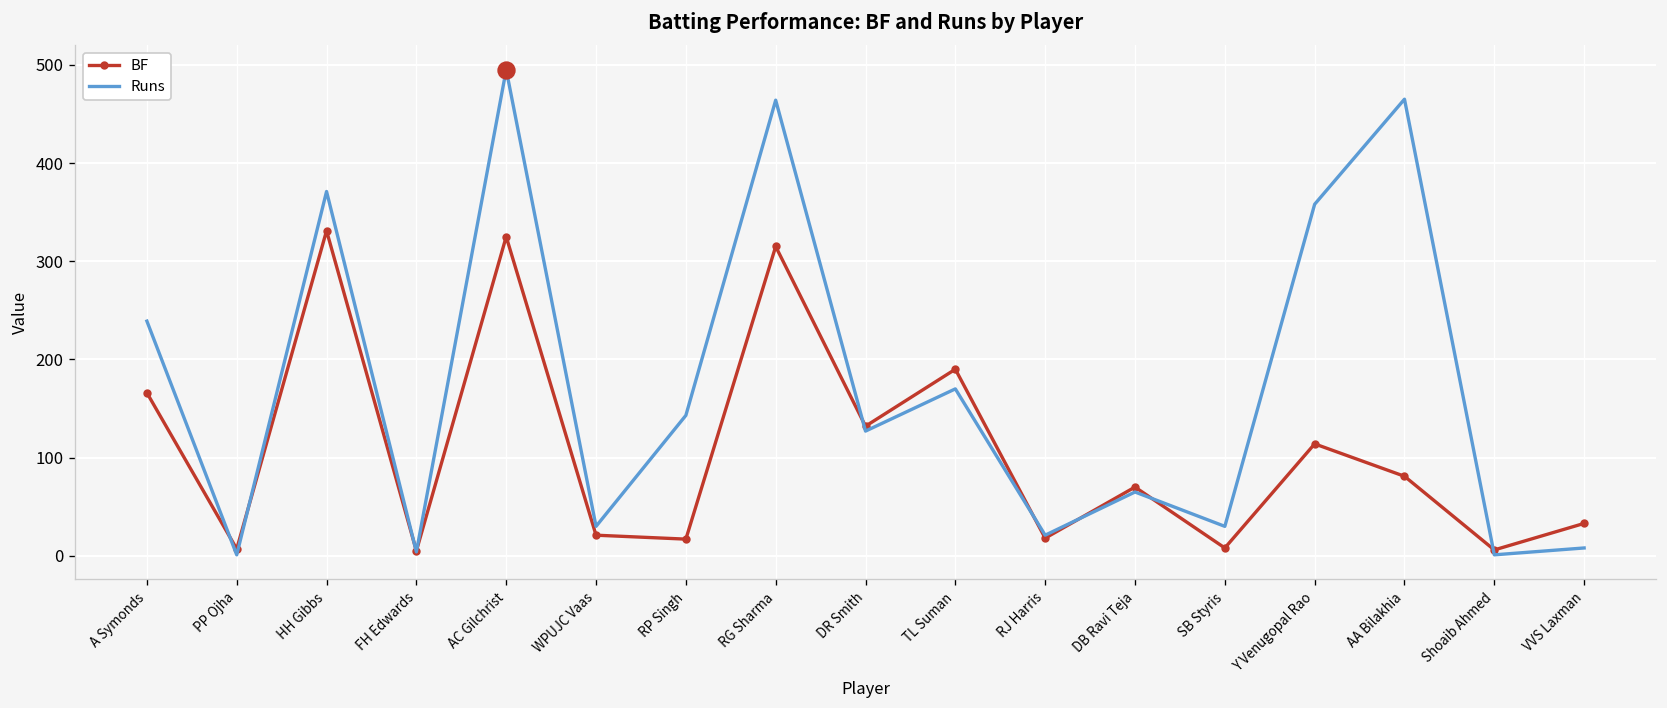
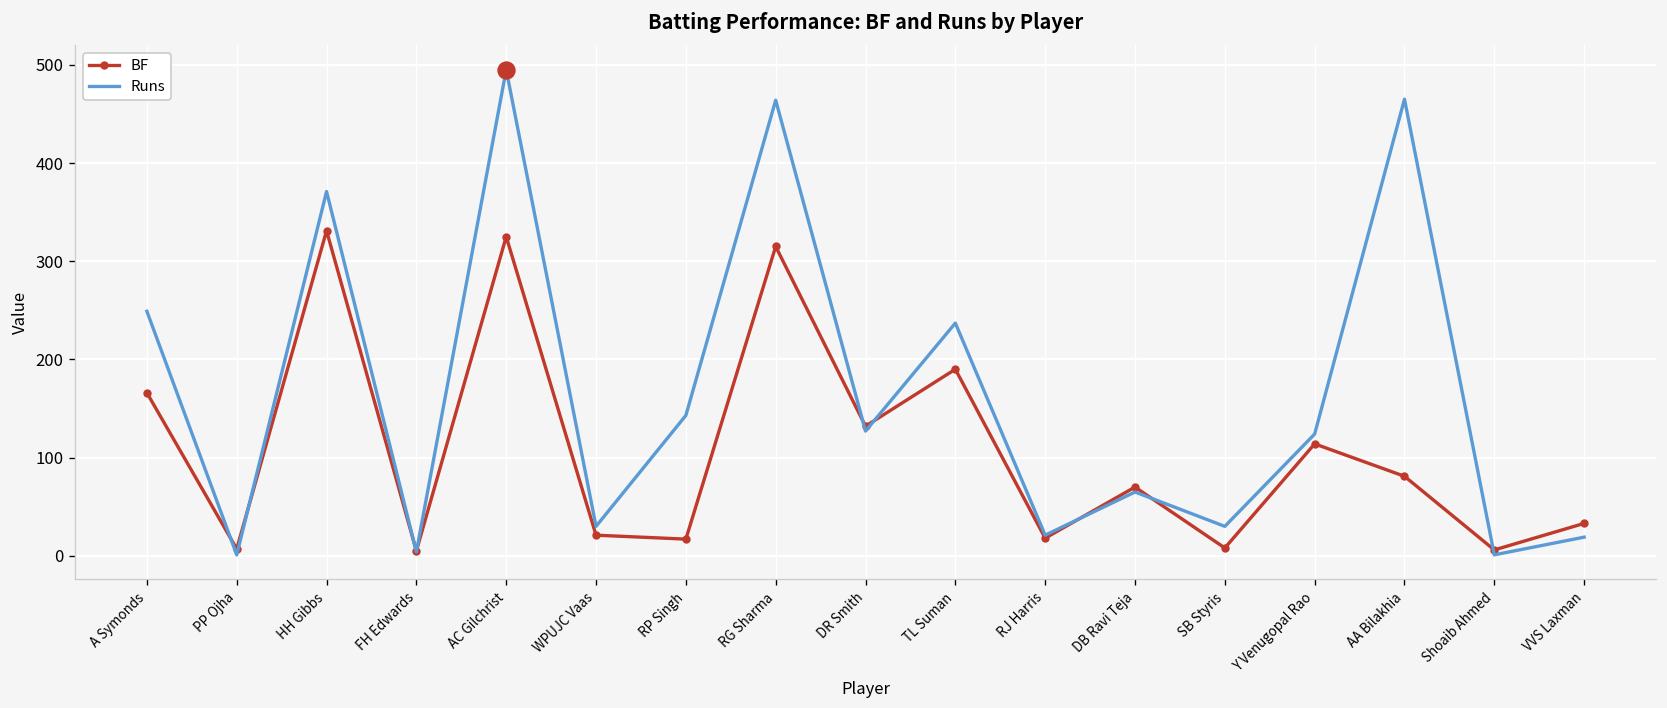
Runs, A Symonds: 240 -> 250
Runs, TL Suman: 170 -> 240
Runs, Y Venugopal Rao: 360 -> 120
Runs, VVS Laxman: 10 -> 20
